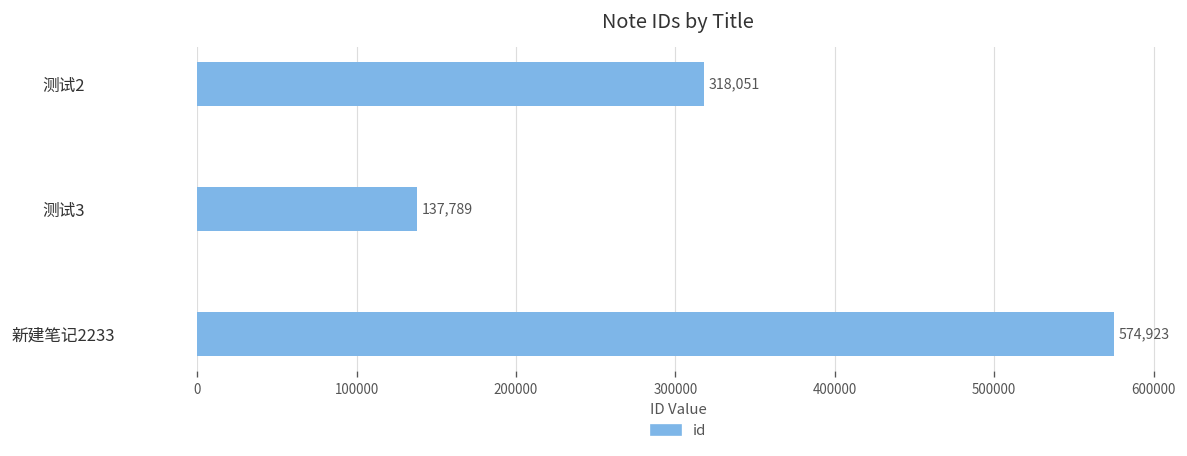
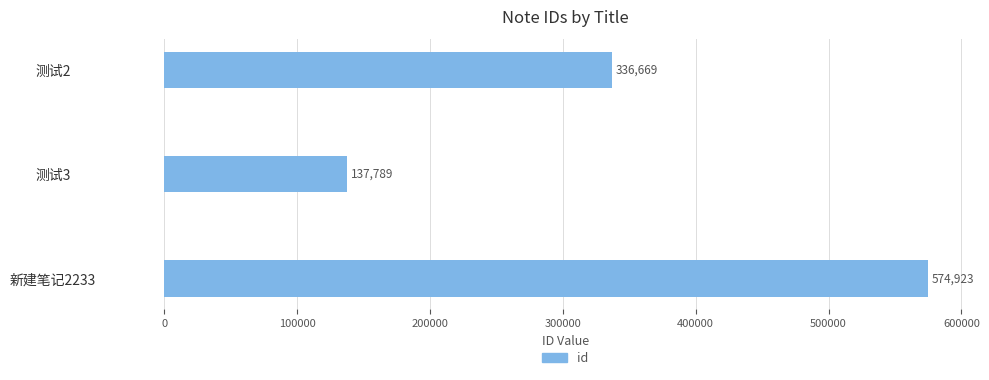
测试2: 318,051 -> 336,669
